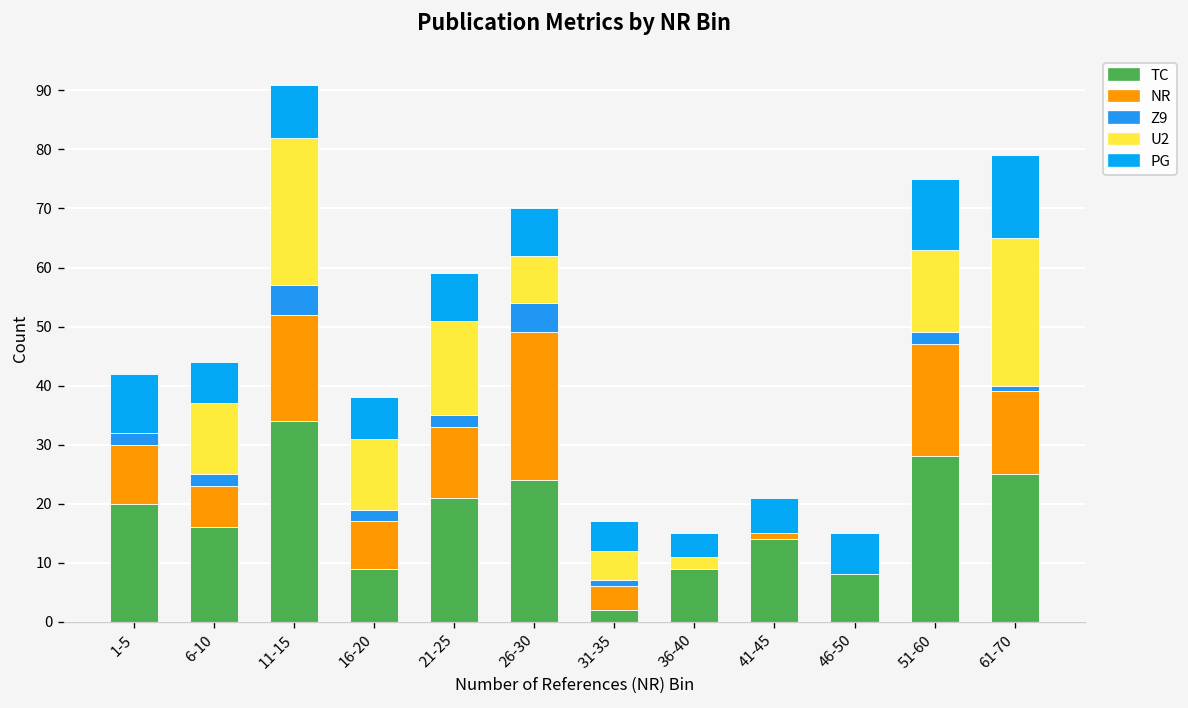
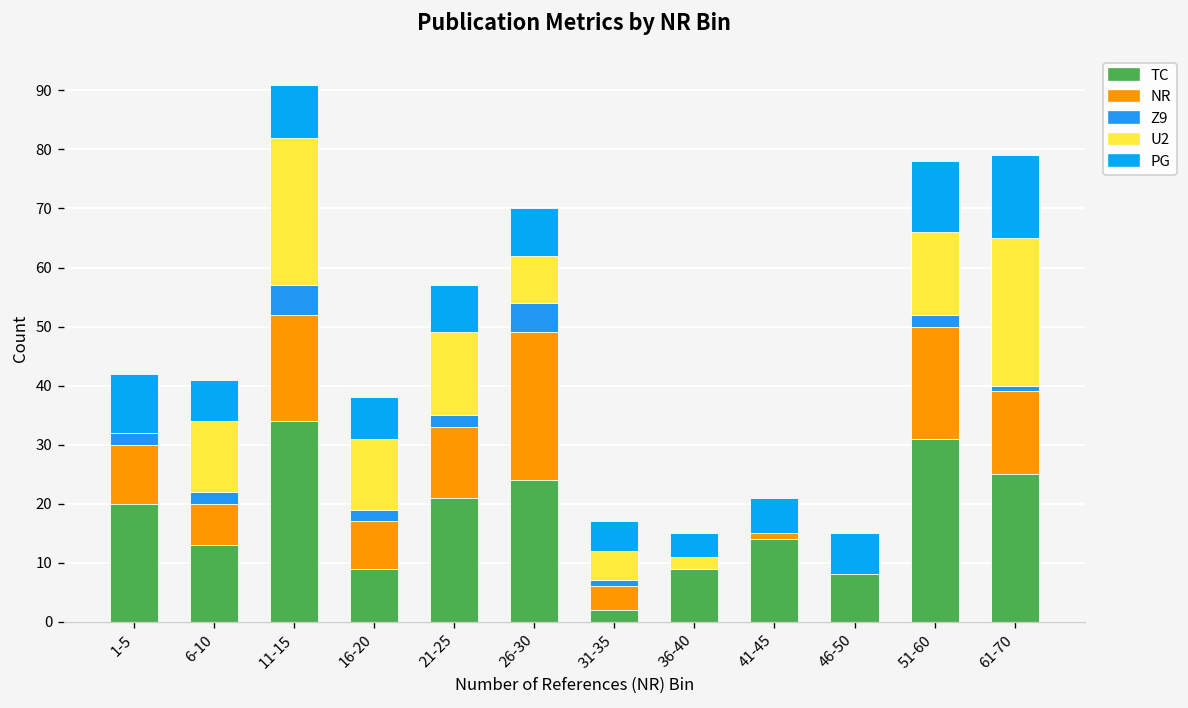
TC, 6-10: 16 -> 13
U2, 21-25: 16 -> 14
TC, 51-60: 28 -> 31
